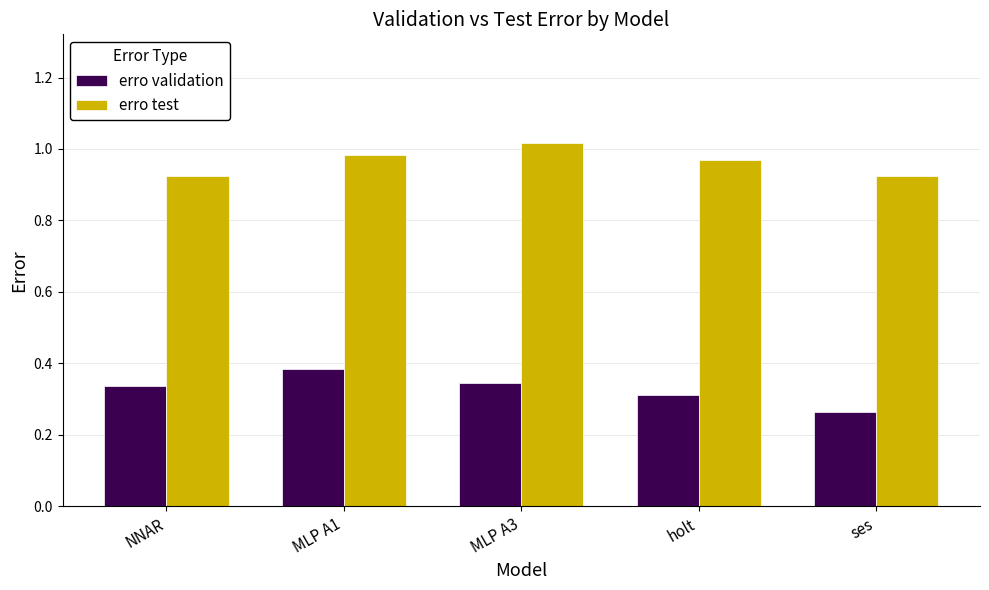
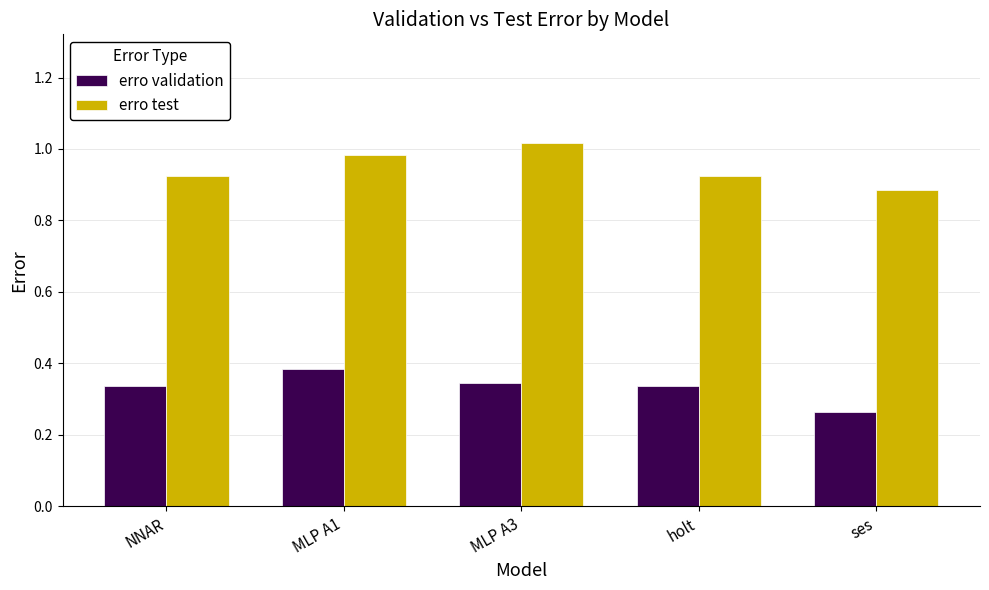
erro validation, holt: 0.31 -> 0.34
erro test, holt: 0.97 -> 0.92
erro test, ses: 0.92 -> 0.88
